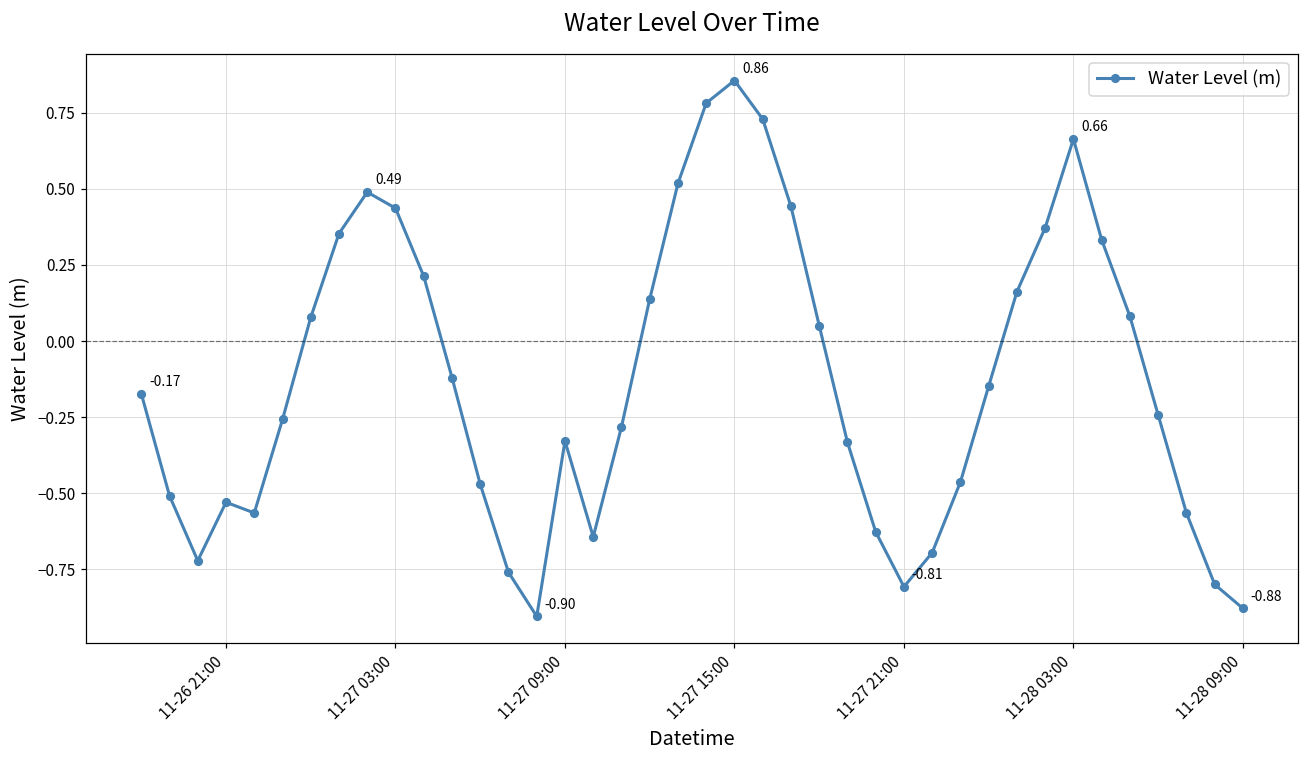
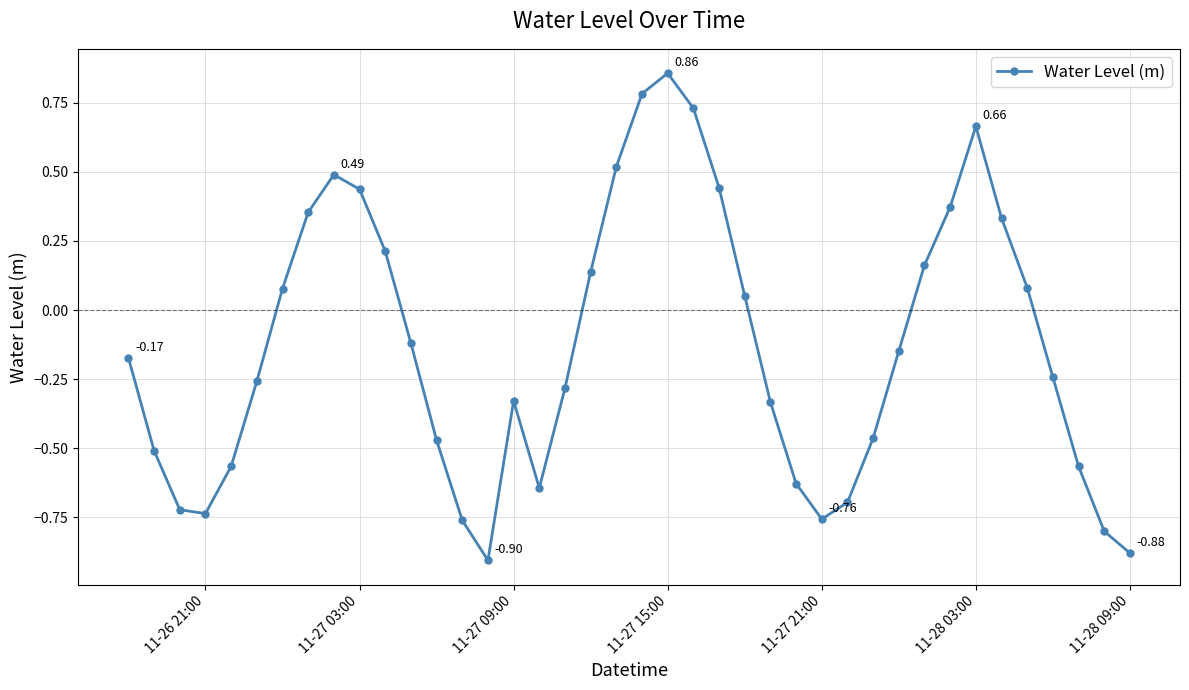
11-26 21:00: -0.53 -> -0.74
11-27 21:00: -0.81 -> -0.76
